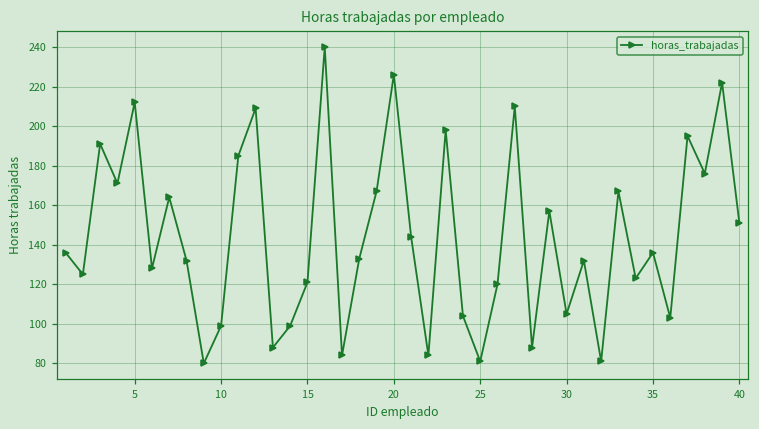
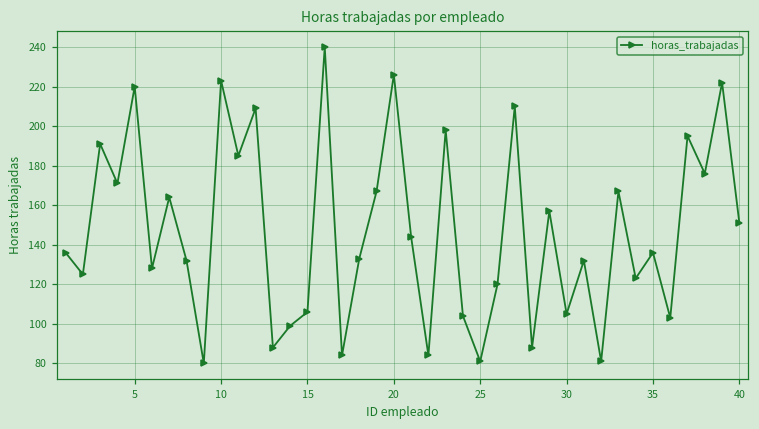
5: 212 -> 220
10: 99 -> 223
15: 121 -> 106
